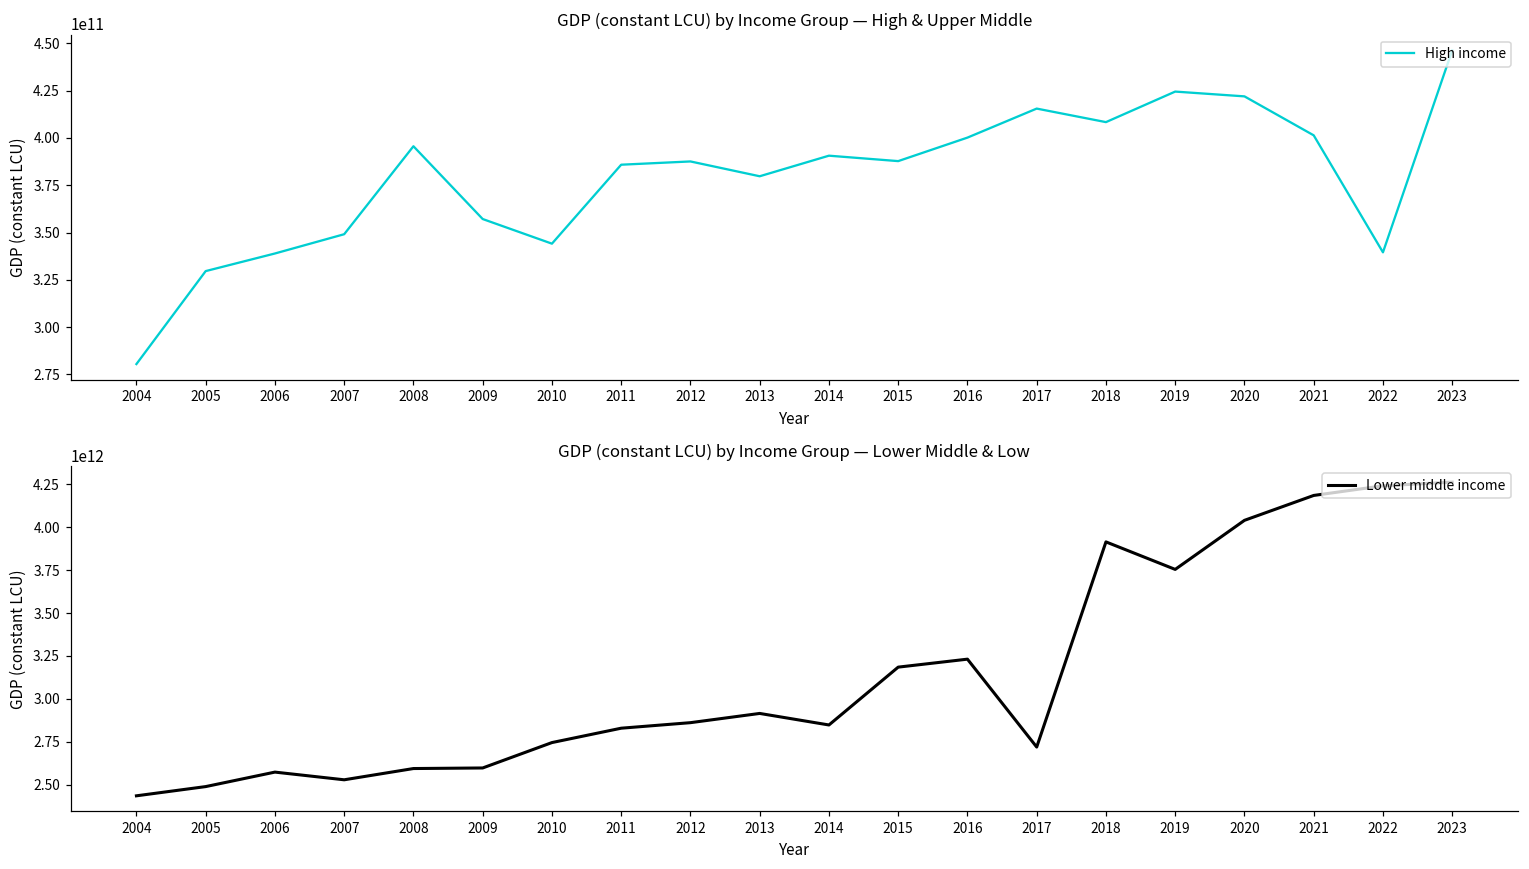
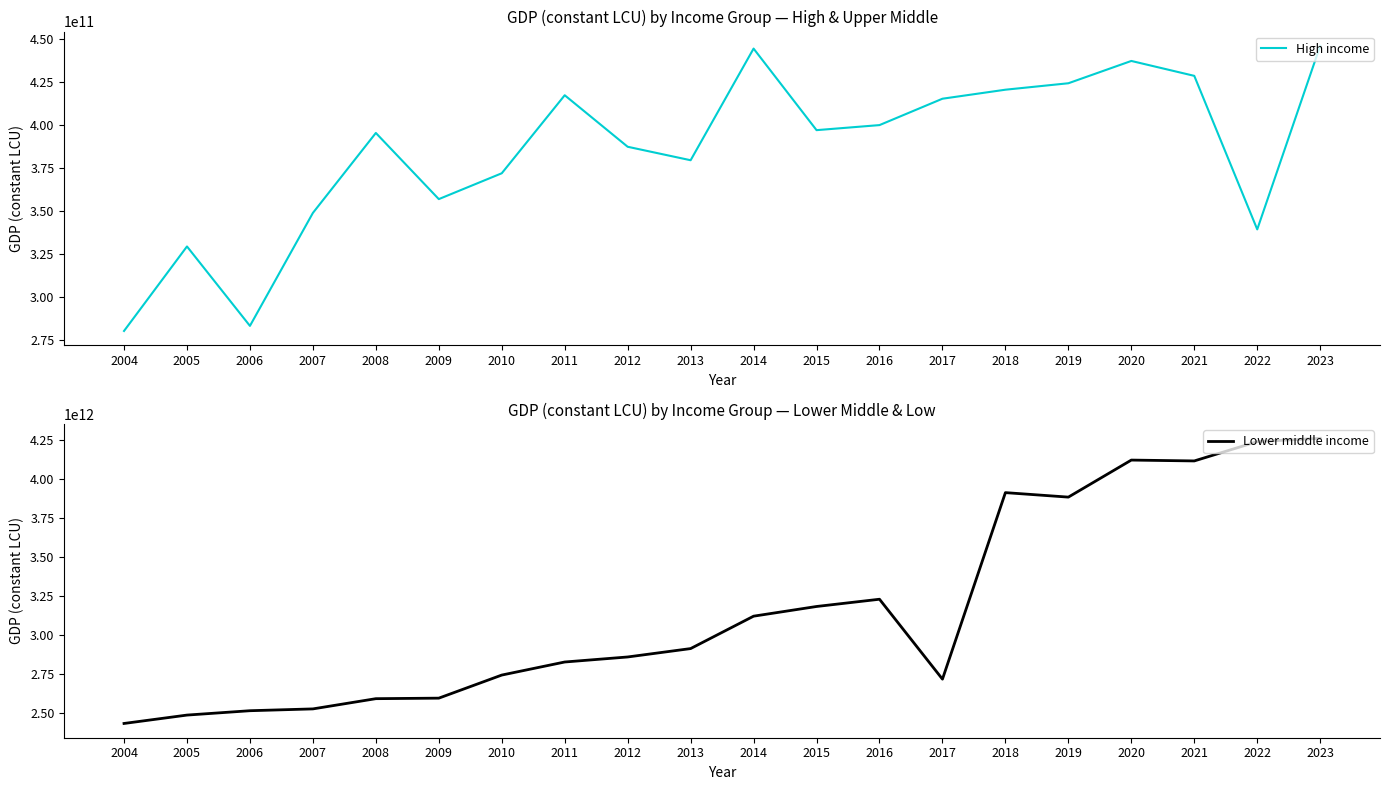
GDP (constant LCU) by Income Group — High & Upper Middle, 2006: 339000000000 -> 283000000000
GDP (constant LCU) by Income Group — High & Upper Middle, 2010: 344000000000 -> 372000000000
GDP (constant LCU) by Income Group — High & Upper Middle, 2011: 386000000000 -> 418000000000
GDP (constant LCU) by Income Group — High & Upper Middle, 2014: 391000000000 -> 445000000000
GDP (constant LCU) by Income Group — High & Upper Middle, 2015: 388000000000 -> 397000000000
GDP (constant LCU) by Income Group — High & Upper Middle, 2018: 408000000000 -> 421000000000
GDP (constant LCU) by Income Group — High & Upper Middle, 2020: 422000000000 -> 437000000000
GDP (constant LCU) by Income Group — High & Upper Middle, 2021: 401000000000 -> 429000000000
GDP (constant LCU) by Income Group — Lower Middle & Low, 2006: 2570000000000 -> 2520000000000
GDP (constant LCU) by Income Group — Lower Middle & Low, 2014: 2850000000000 -> 3120000000000
GDP (constant LCU) by Income Group — Lower Middle & Low, 2019: 3750000000000 -> 3890000000000
GDP (constant LCU) by Income Group — Lower Middle & Low, 2020: 4040000000000 -> 4120000000000
GDP (constant LCU) by Income Group — Lower Middle & Low, 2021: 4190000000000 -> 4120000000000
